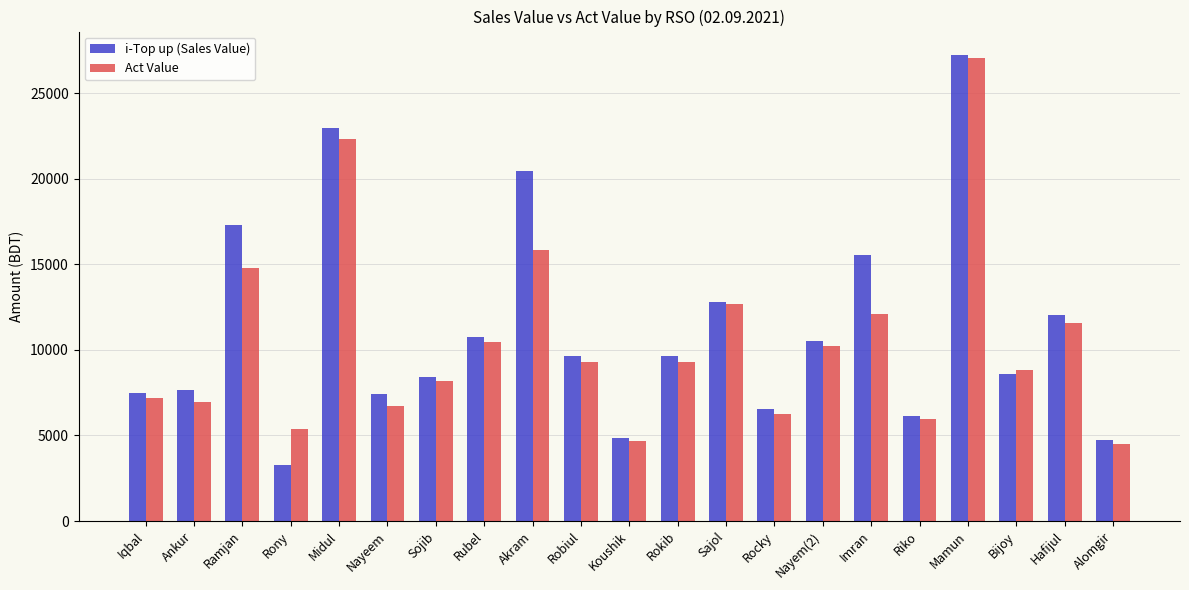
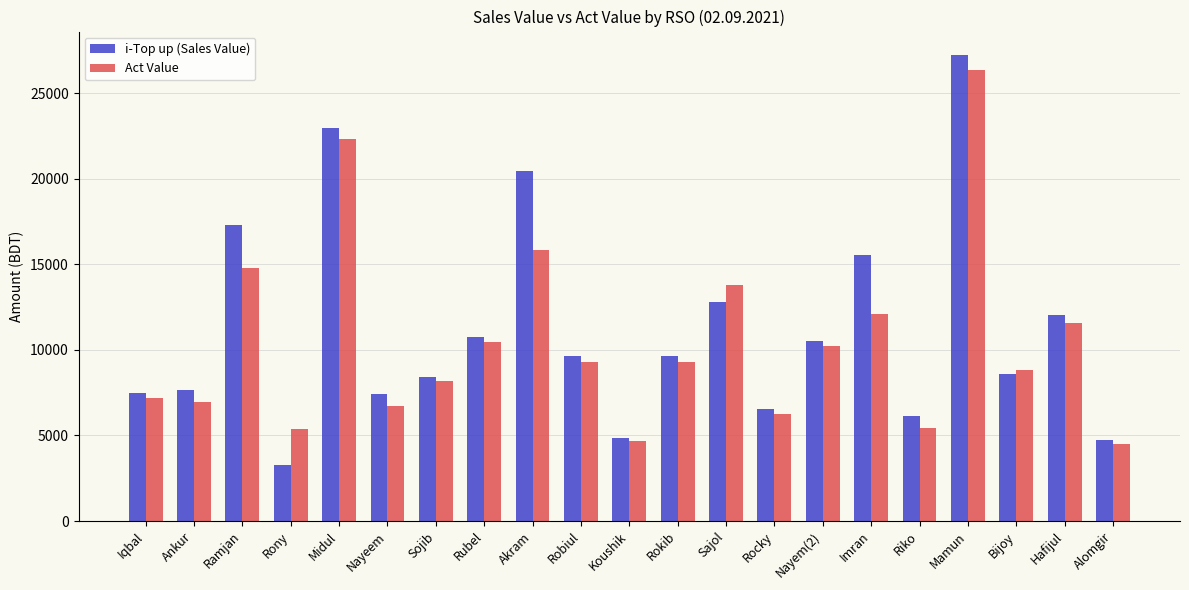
Act Value, Sajol: 12700 -> 13800
Act Value, Riko: 5900 -> 5400
Act Value, Mamun: 27100 -> 26400
